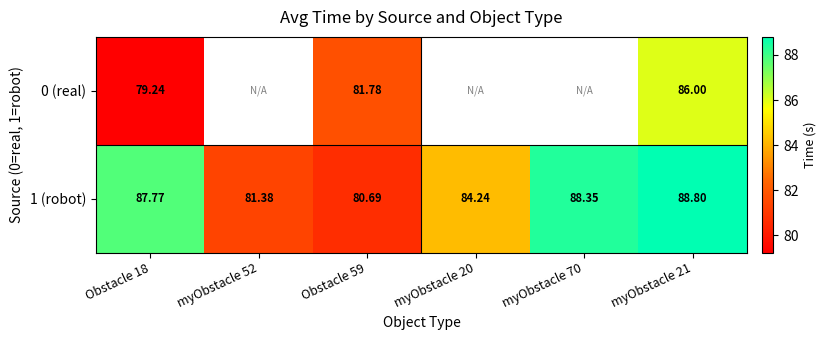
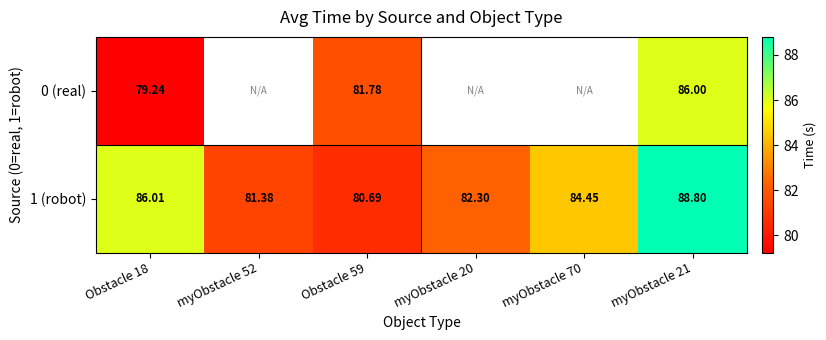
1 (robot), Obstacle 18: 87.77 -> 86.01
1 (robot), myObstacle 20: 84.24 -> 82.30
1 (robot), myObstacle 70: 88.35 -> 84.45
